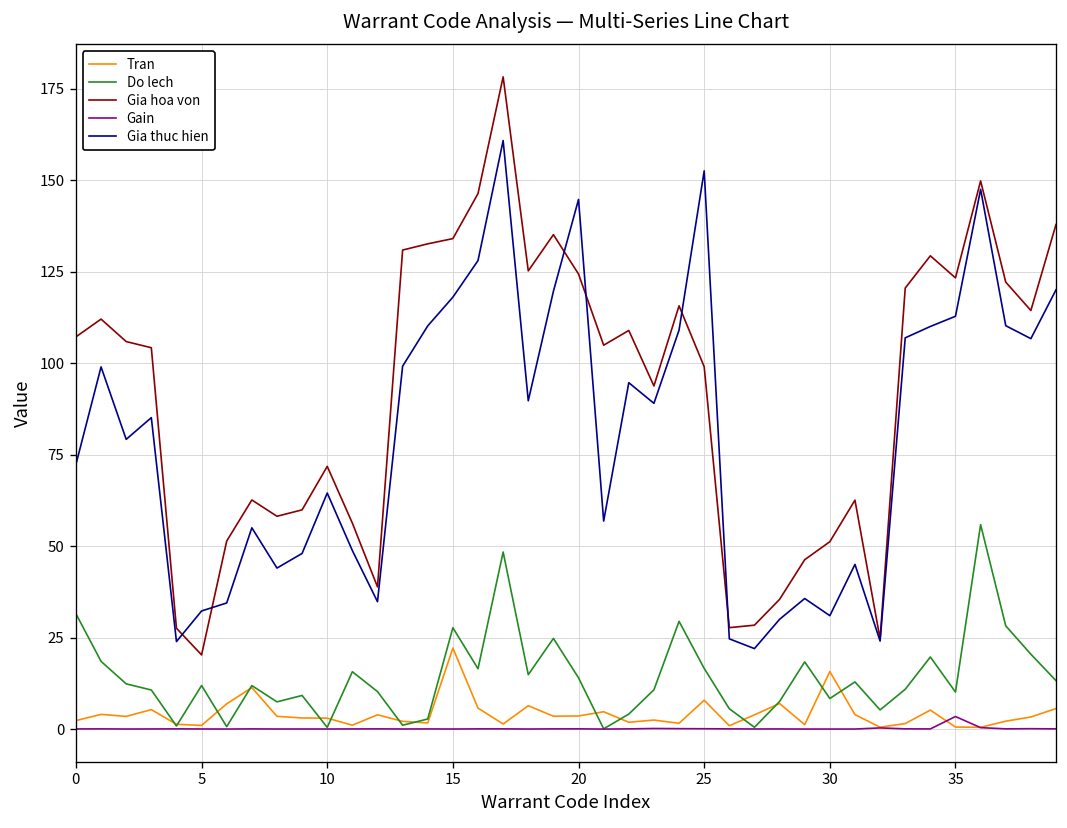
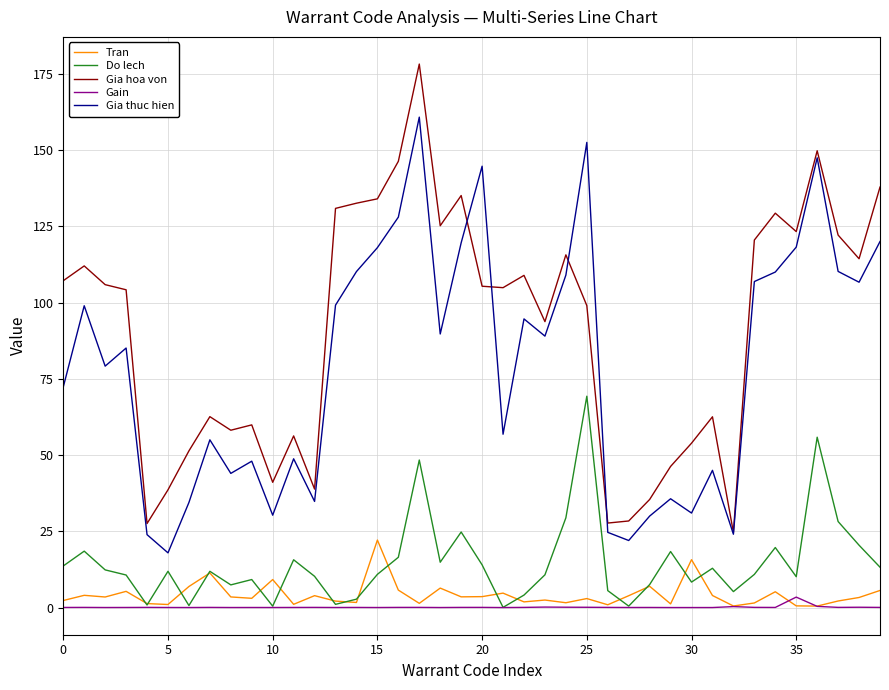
Do lech, 0: 32 -> 14
Gia hoa von, 5: 20 -> 39
Gia thuc hien, 5: 32 -> 18
Tran, 10: 3 -> 9
Gia hoa von, 10: 72 -> 41
Gia thuc hien, 10: 65 -> 30
Do lech, 15: 28 -> 11
Gia hoa von, 20: 124 -> 105
Tran, 25: 8 -> 3
Do lech, 25: 17 -> 69
Gia hoa von, 30: 51 -> 54
Gia thuc hien, 35: 113 -> 118
